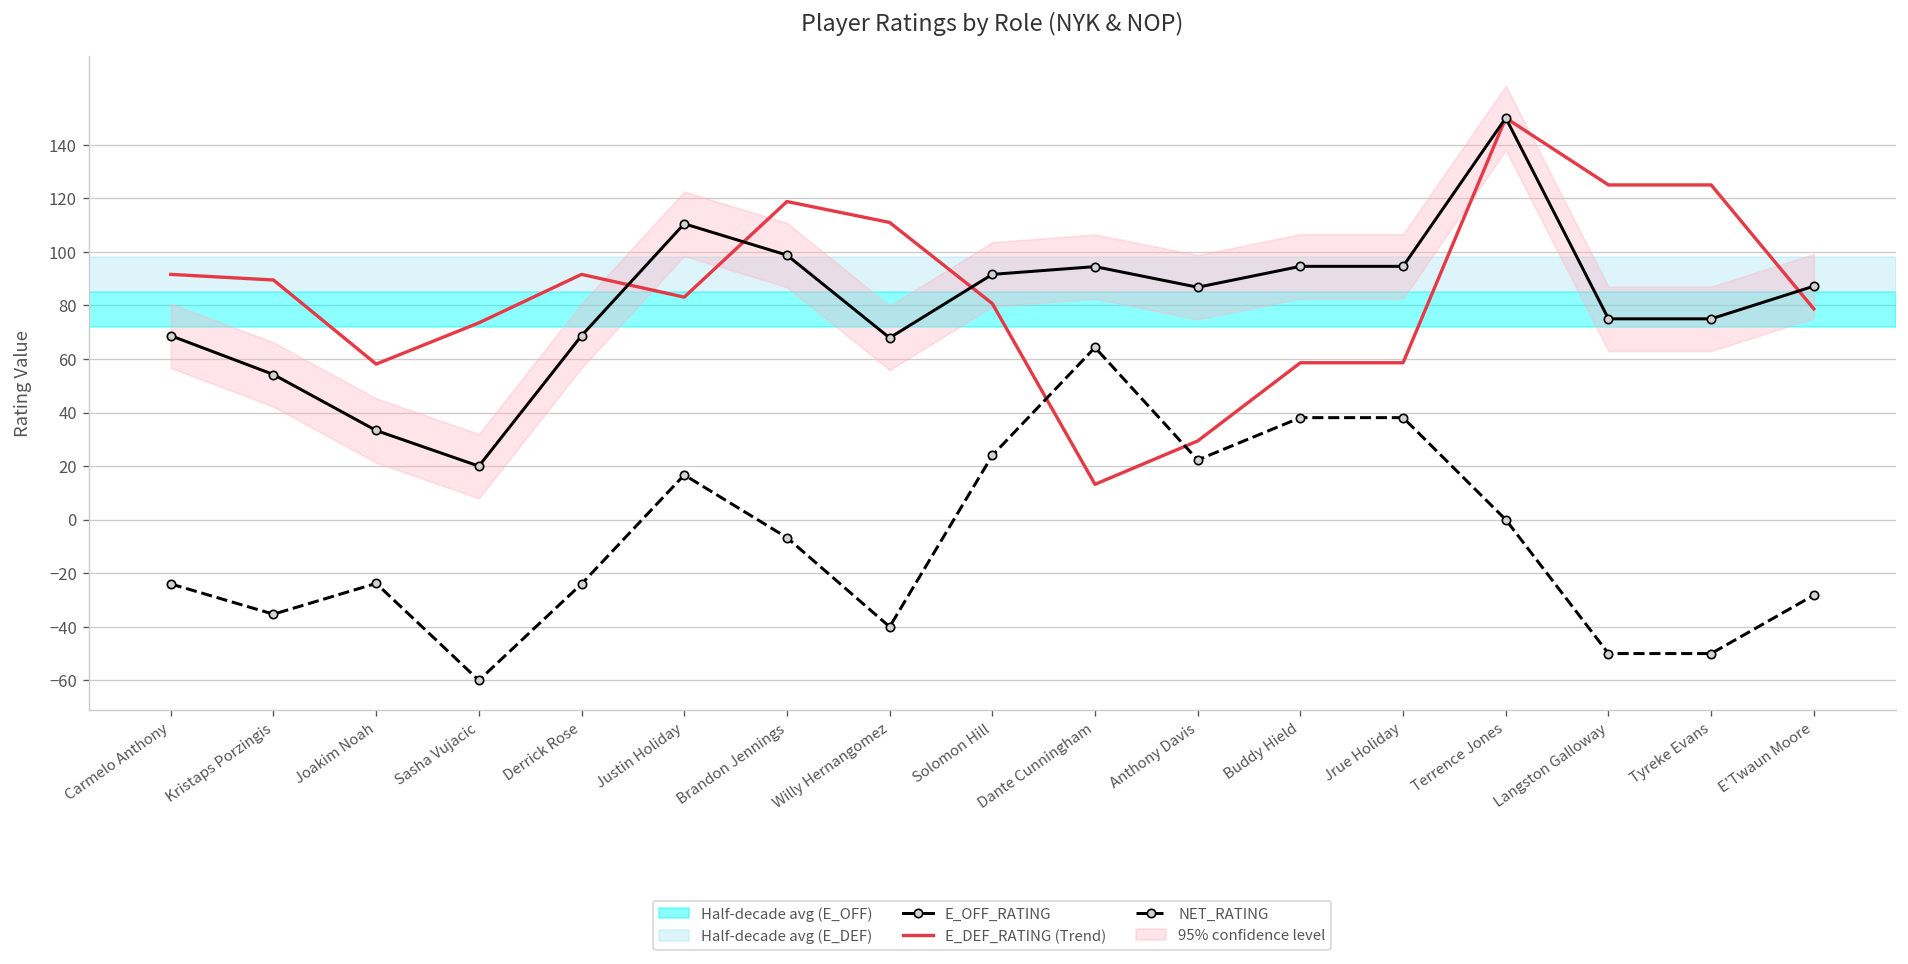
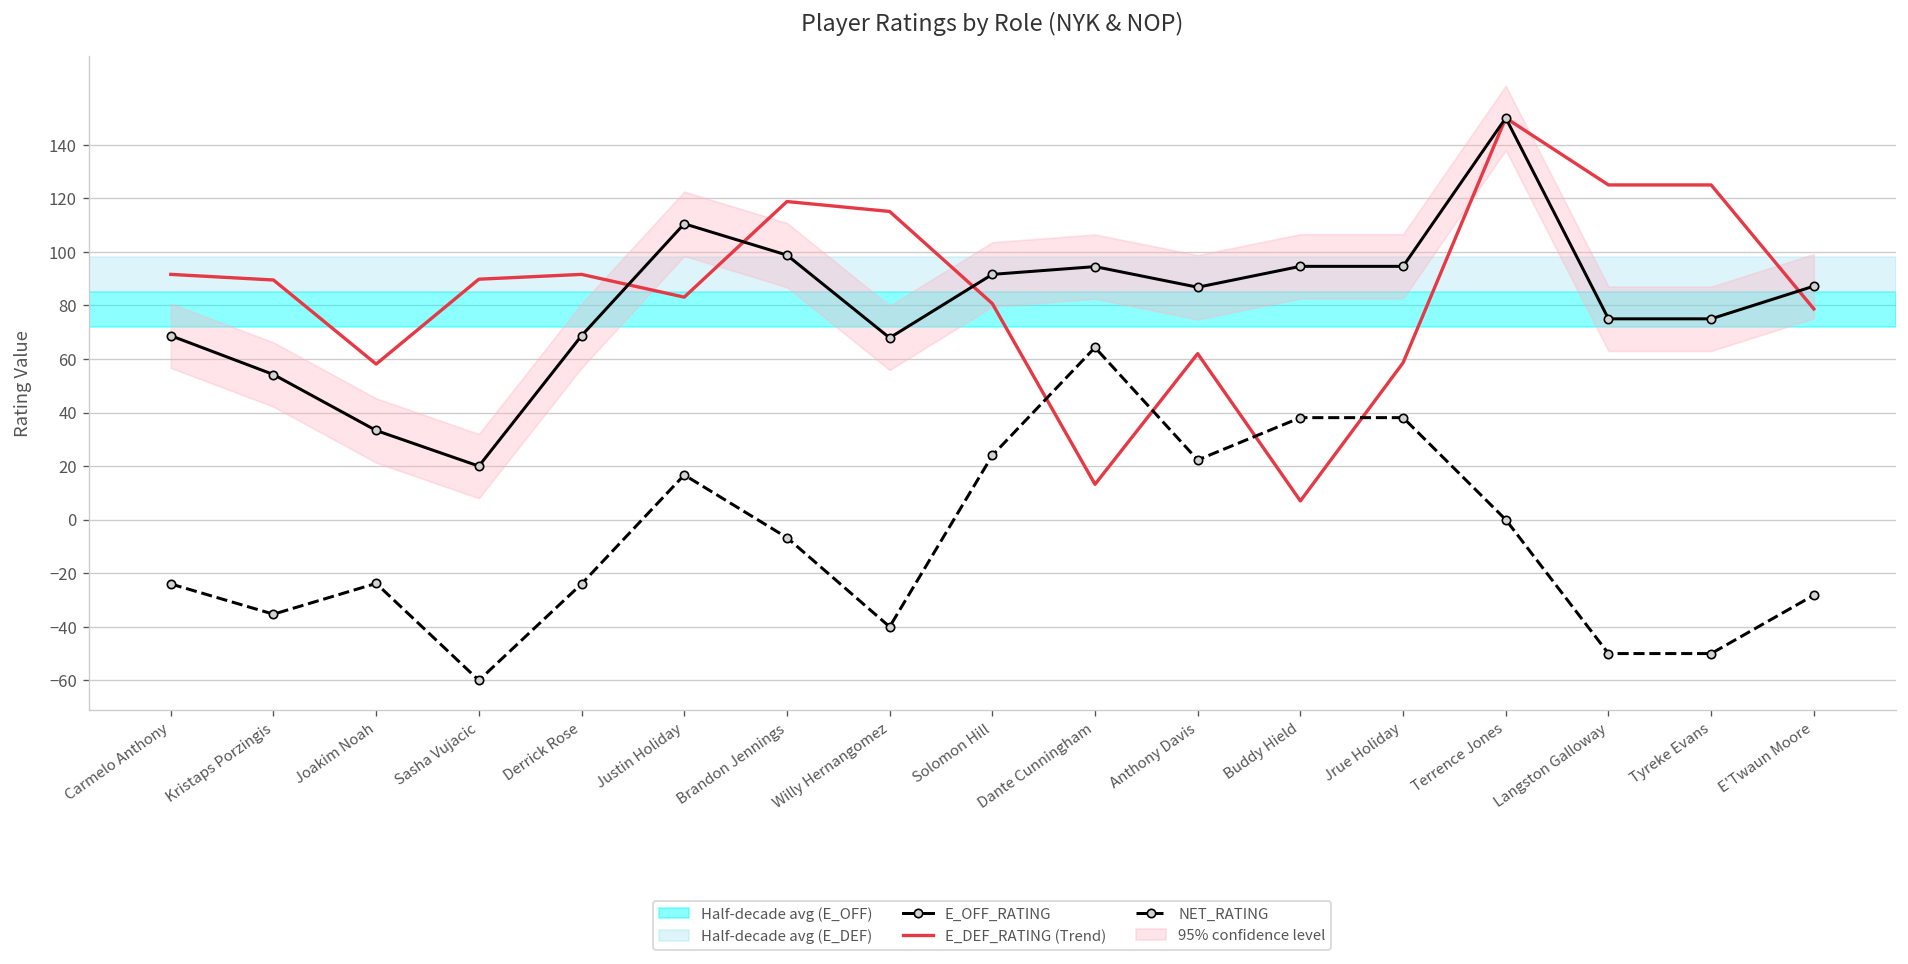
E_DEF_RATING (Trend), Sasha Vujacic: 74 -> 90
E_DEF_RATING (Trend), Willy Hernangomez: 111 -> 115
E_DEF_RATING (Trend), Anthony Davis: 29 -> 62
E_DEF_RATING (Trend), Buddy Hield: 59 -> 7
